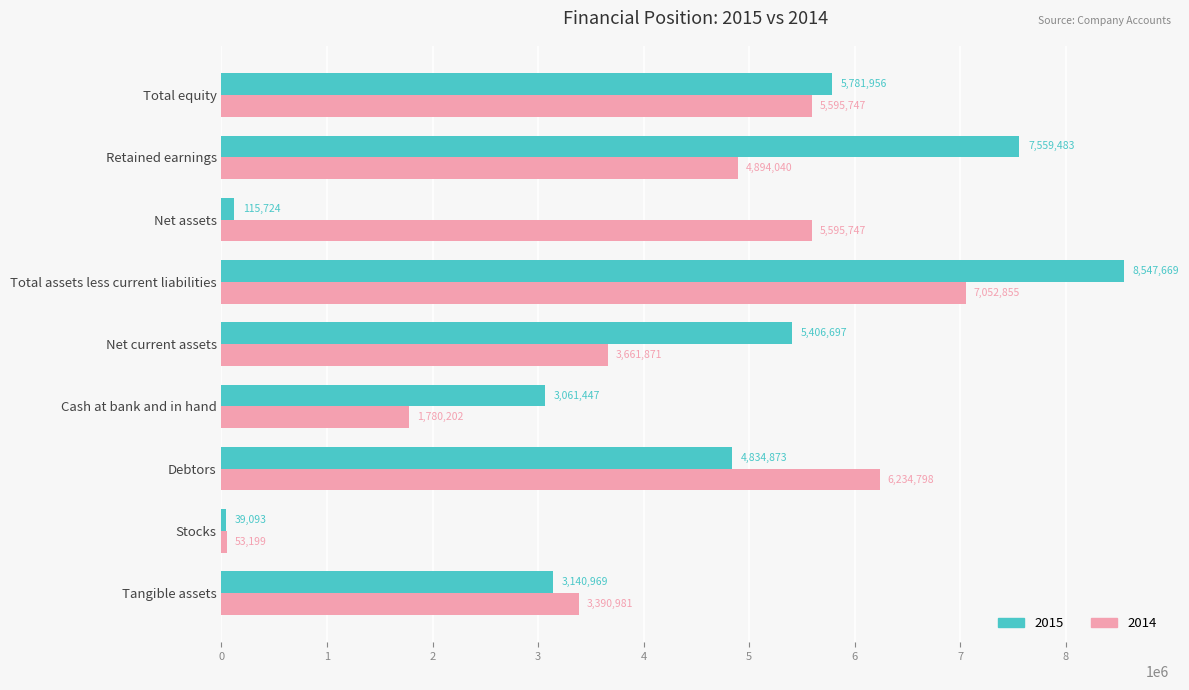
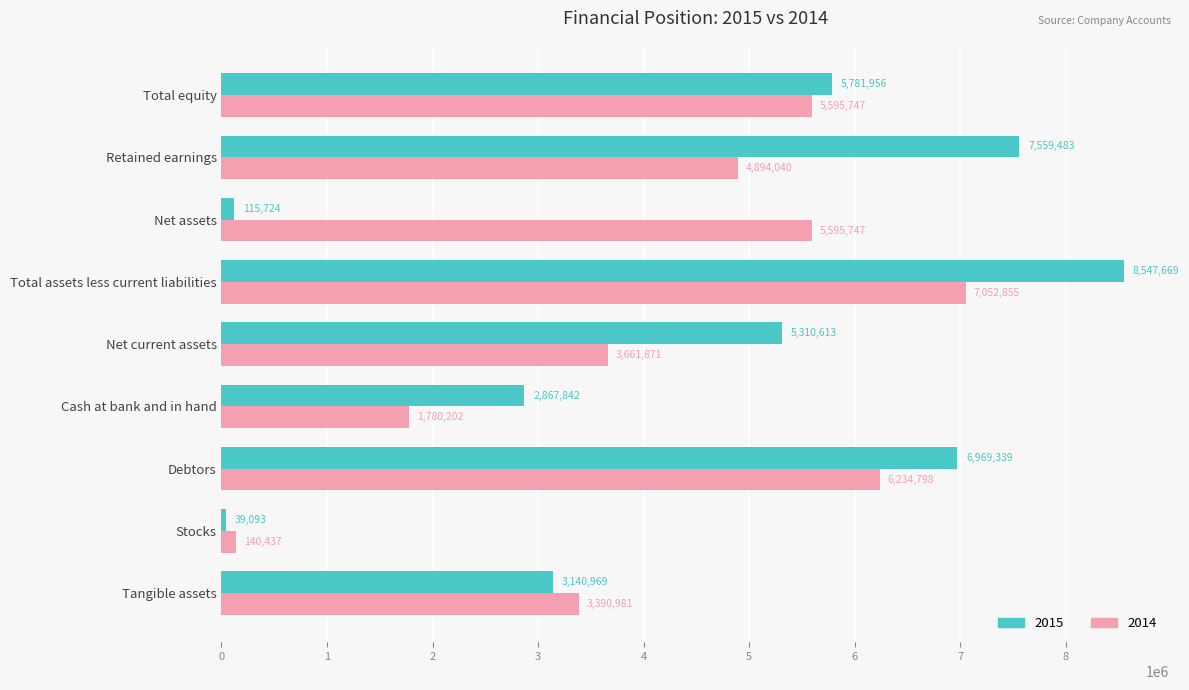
2015, Net current assets: 5,406,697 -> 5,310,613
2015, Cash at bank and in hand: 3,061,447 -> 2,867,842
2015, Debtors: 4,834,873 -> 6,969,339
2014, Stocks: 53,199 -> 140,437
